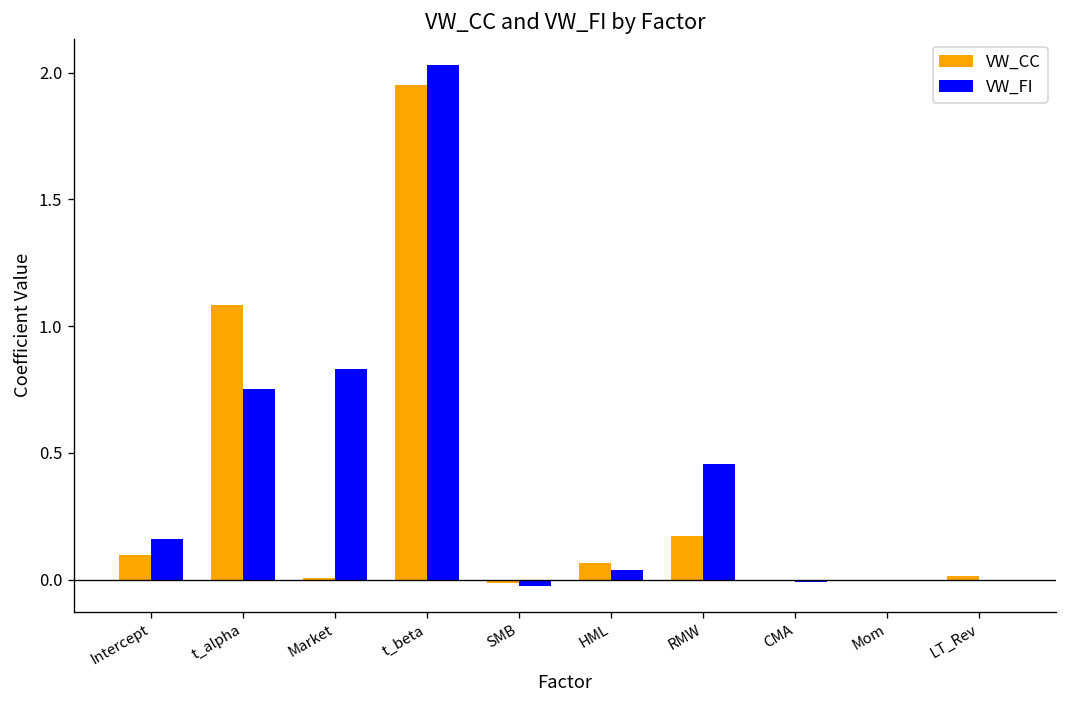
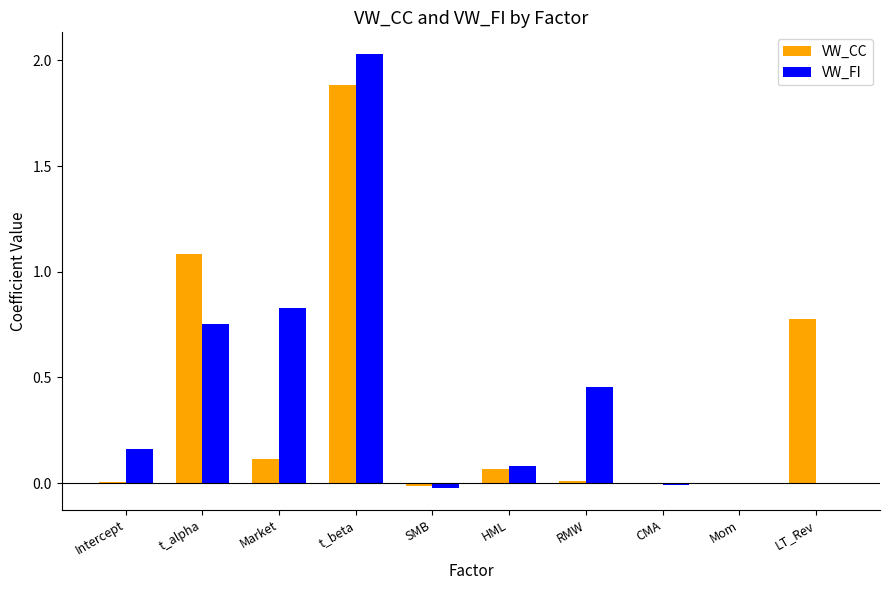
VW_CC, Intercept: 0.10 -> 0.00
VW_CC, Market: 0.01 -> 0.11
VW_CC, t_beta: 1.95 -> 1.88
VW_FI, HML: 0.04 -> 0.08
VW_CC, RMW: 0.17 -> 0.01
VW_CC, LT_Rev: 0.01 -> 0.77
